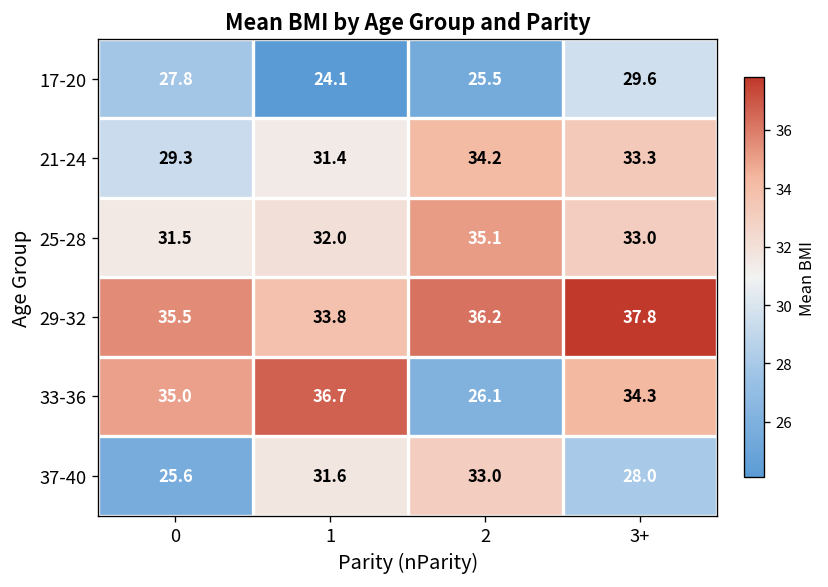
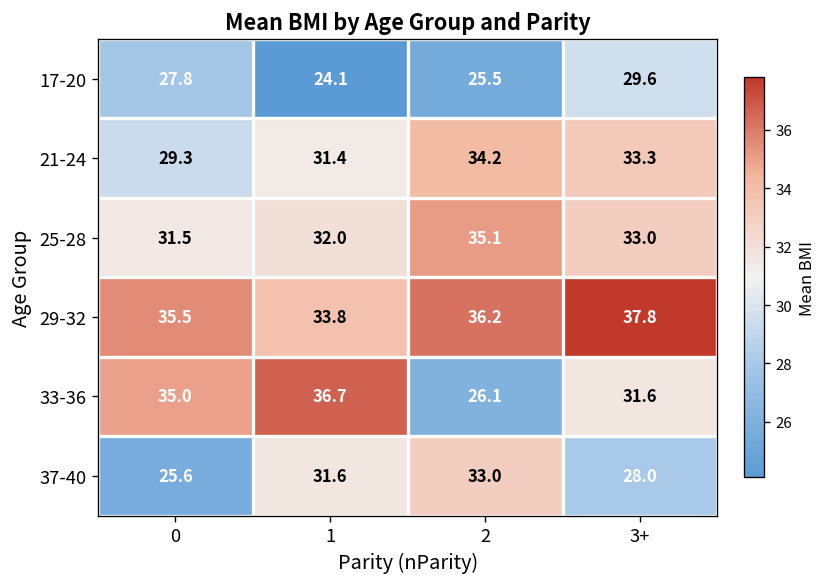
33-36, 3+: 34.3 -> 31.6
